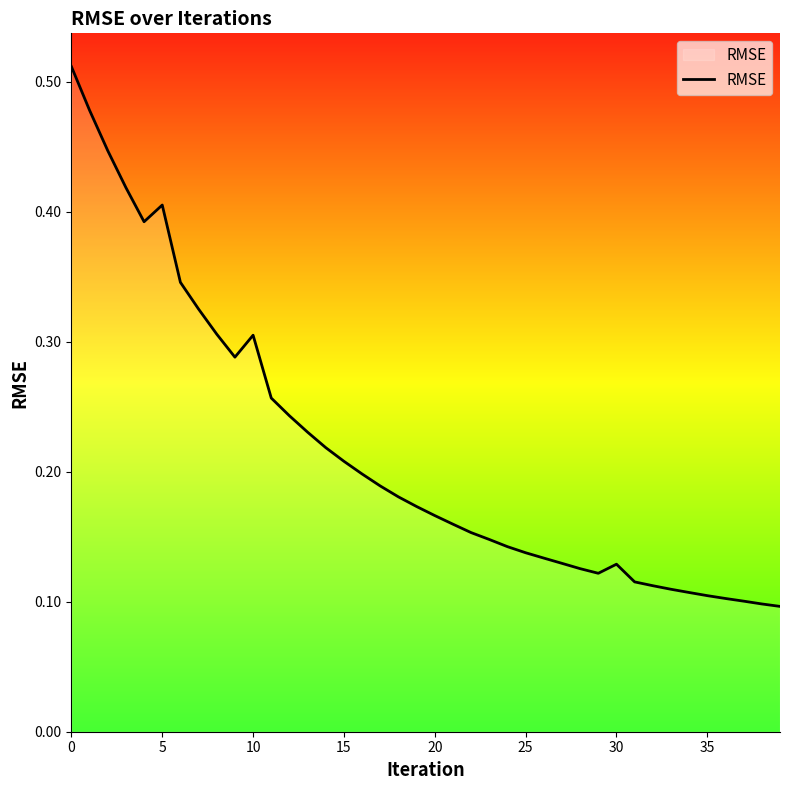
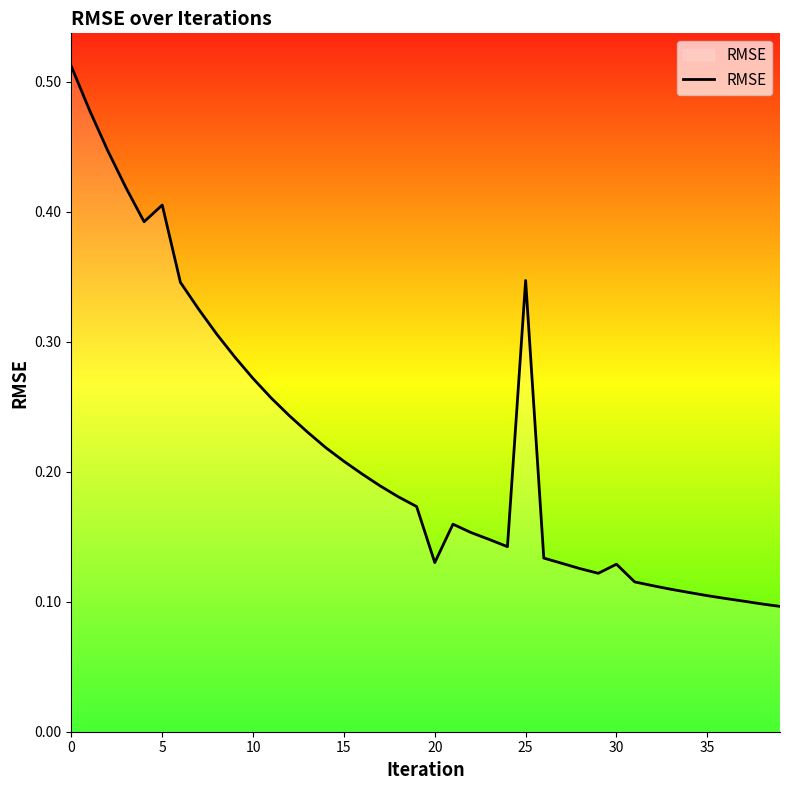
10: 0.305 -> 0.272
20: 0.166 -> 0.130
25: 0.138 -> 0.347
